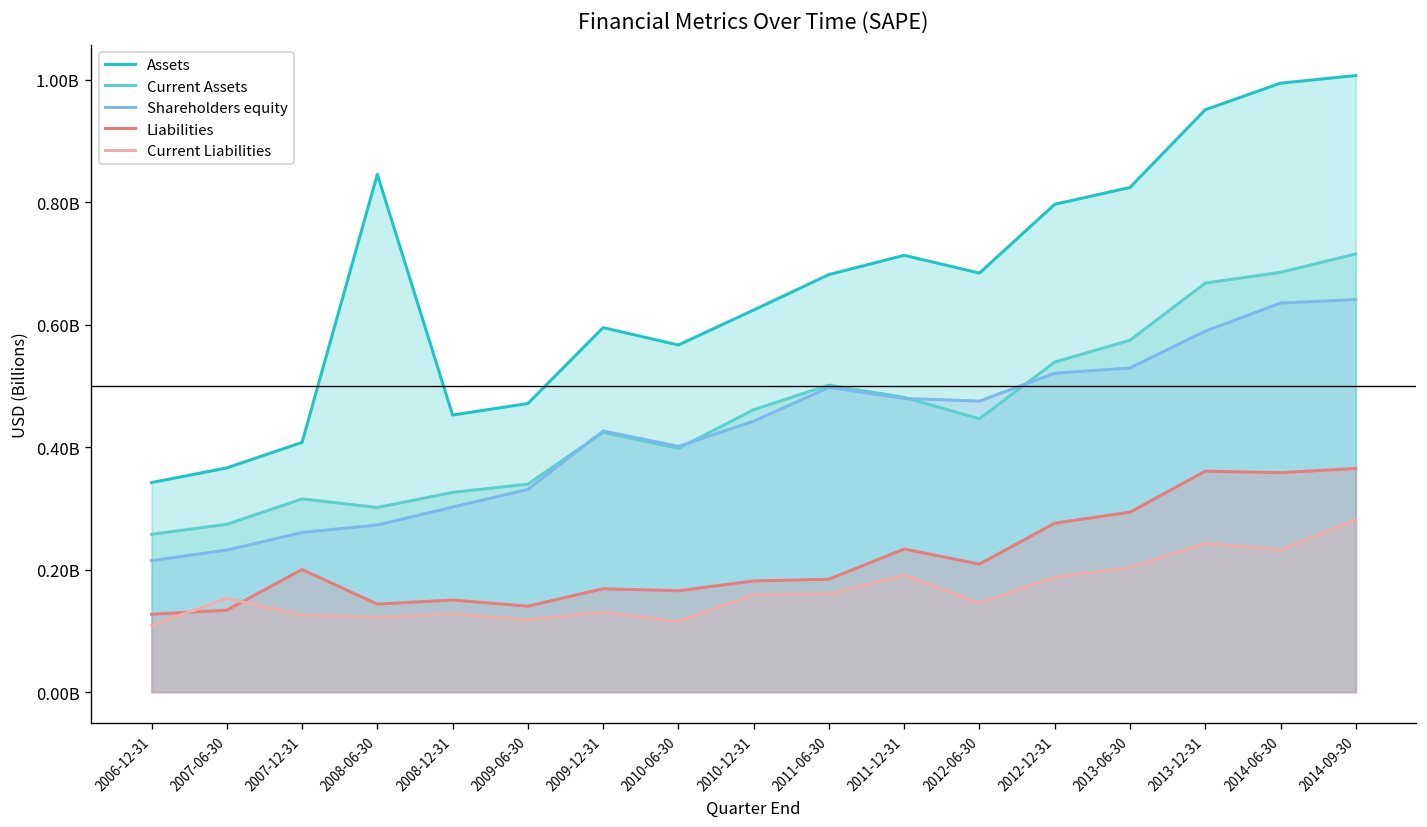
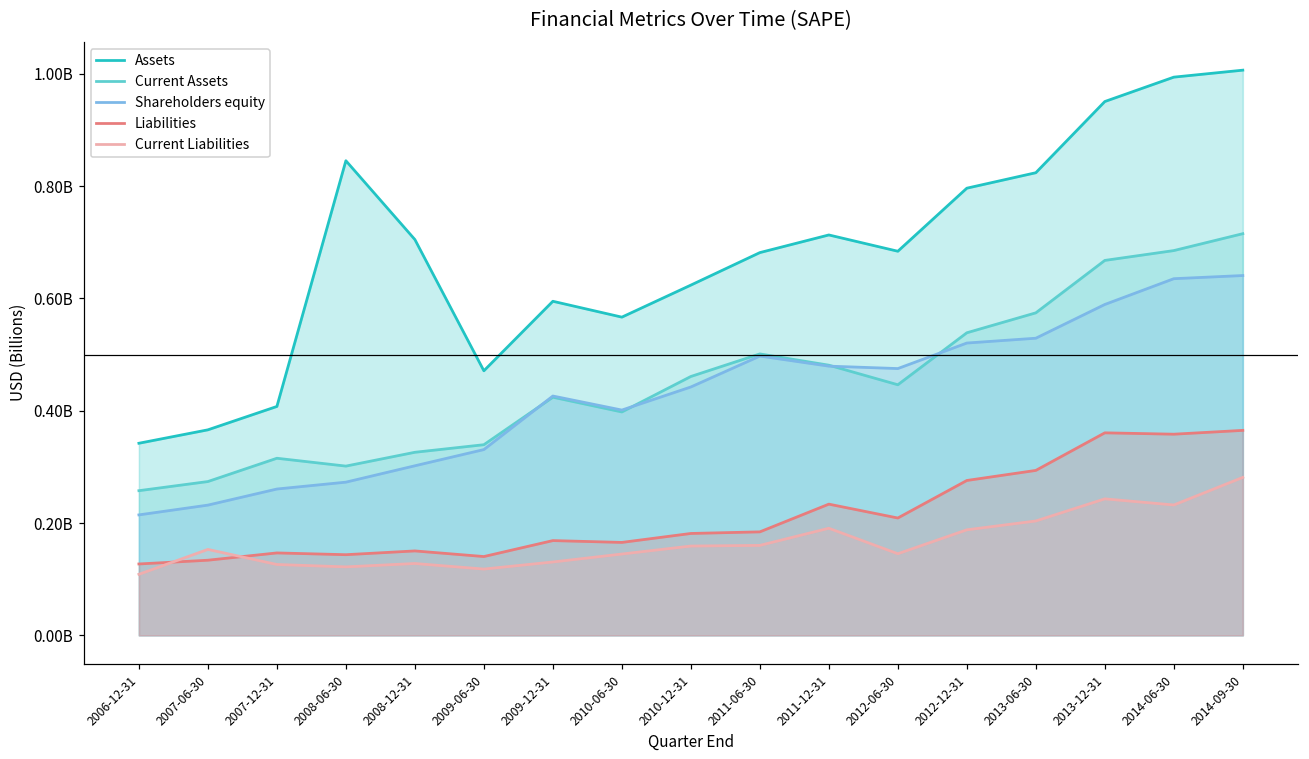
Liabilities, 2007-12-31: 200000000 -> 150000000
Assets, 2008-12-31: 450000000 -> 700000000
Current Liabilities, 2010-06-30: 120000000 -> 140000000
